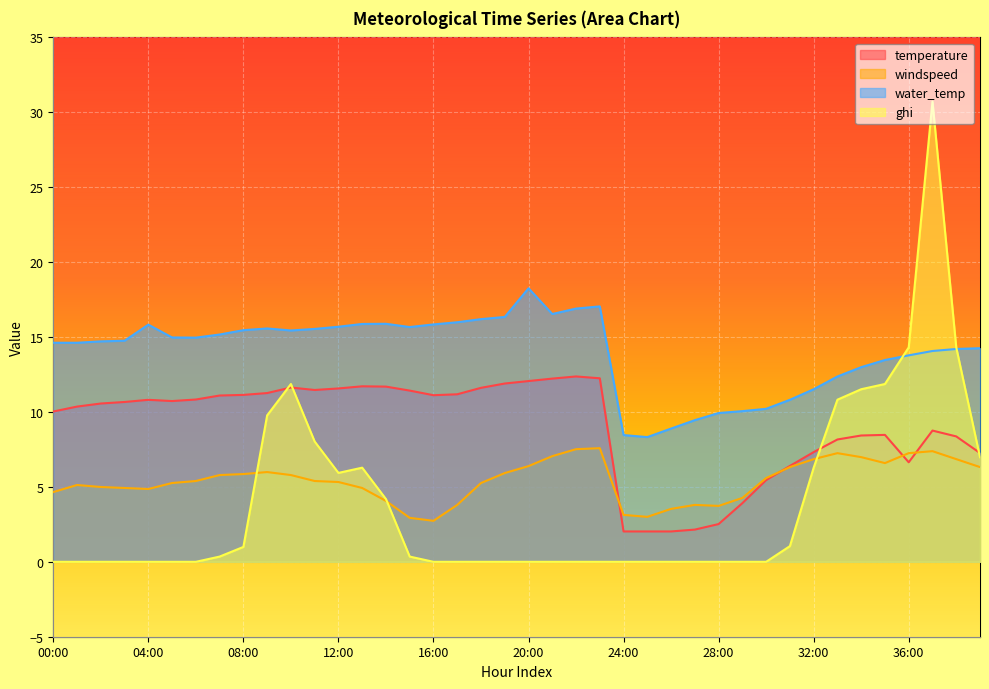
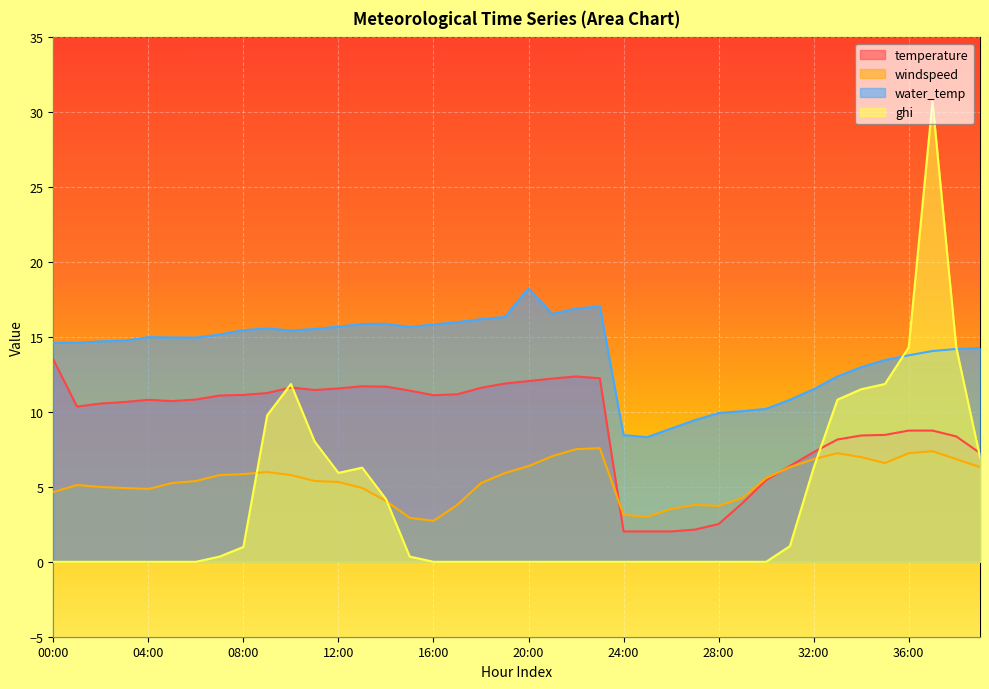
temperature, 00:00: 10.0 -> 13.5
water_temp, 04:00: 15.8 -> 15.0
temperature, 36:00: 6.6 -> 8.8
